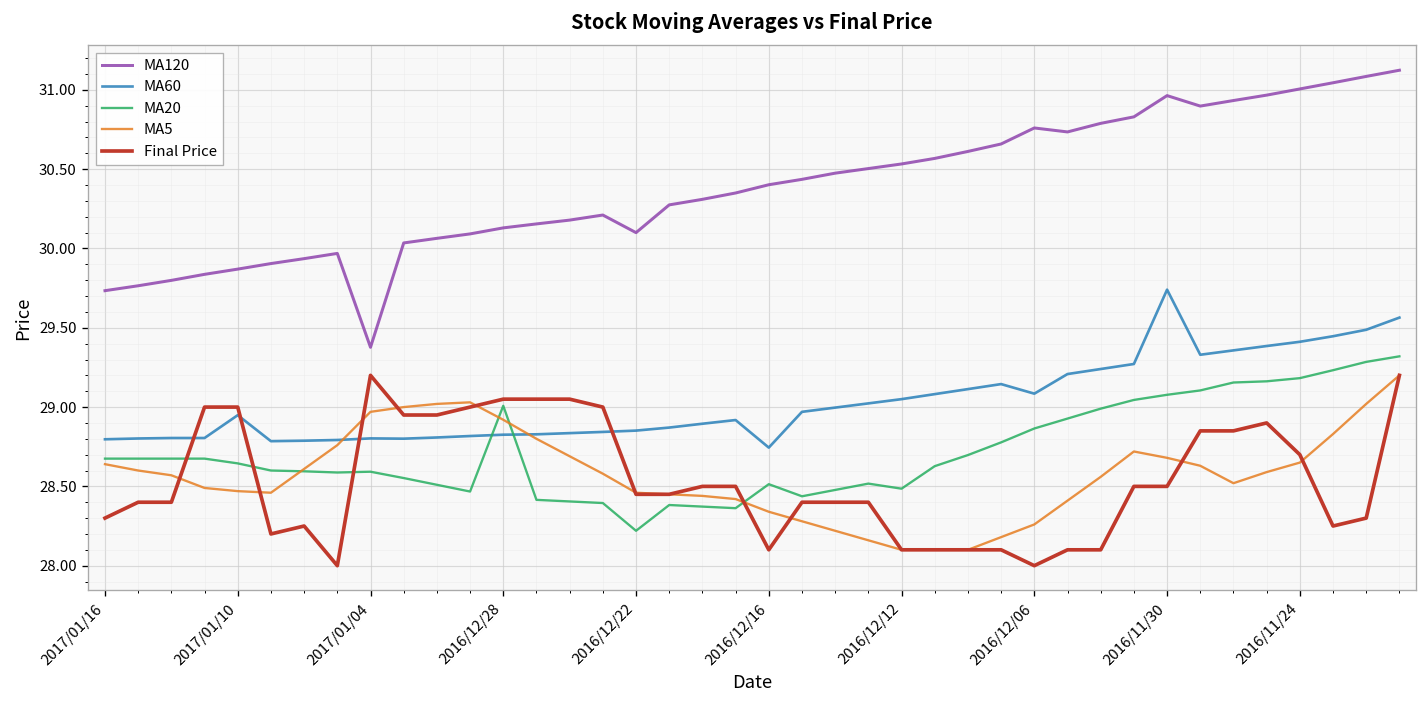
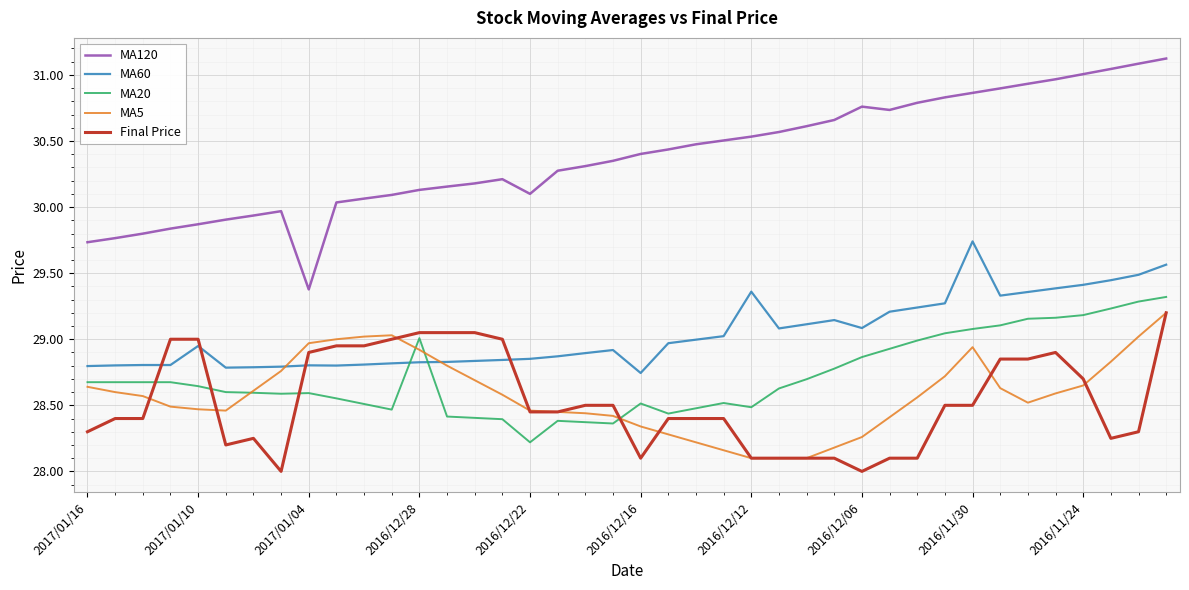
Final Price, 2017/01/04: 29.2 -> 28.9
MA60, 2016/12/12: 29.05 -> 29.36
MA120, 2016/11/30: 30.96 -> 30.86
MA5, 2016/11/30: 28.68 -> 28.94
